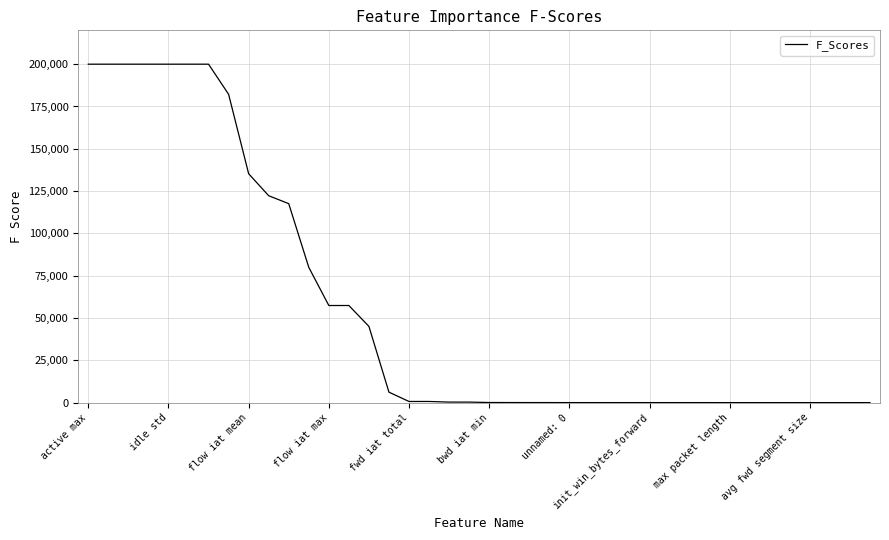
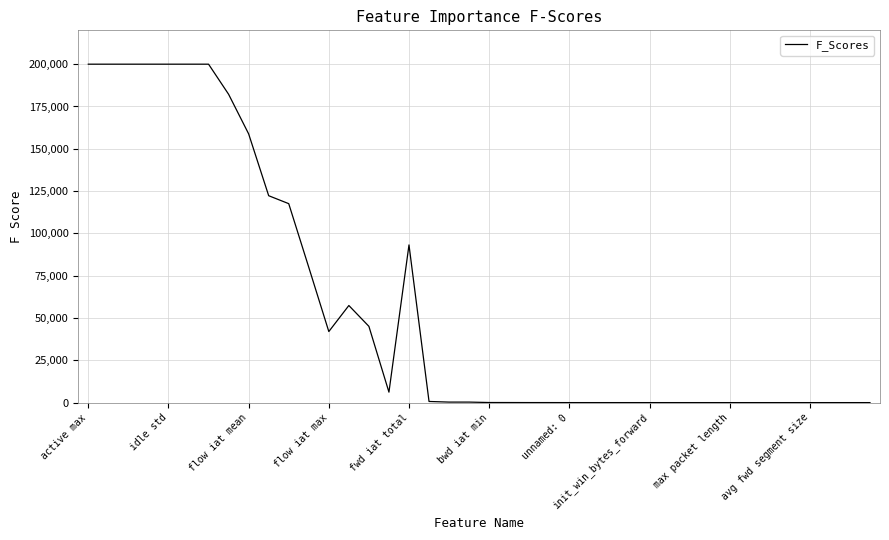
flow iat mean: 135,000 -> 159,000
flow iat max: 57,000 -> 42,000
fwd iat total: 1,000 -> 93,000
